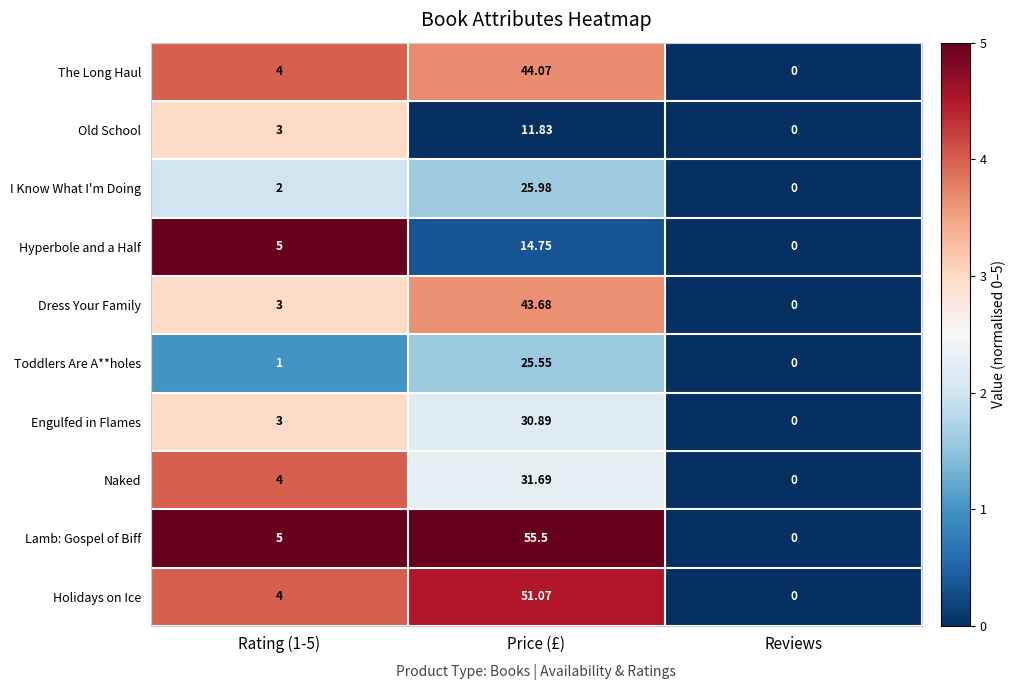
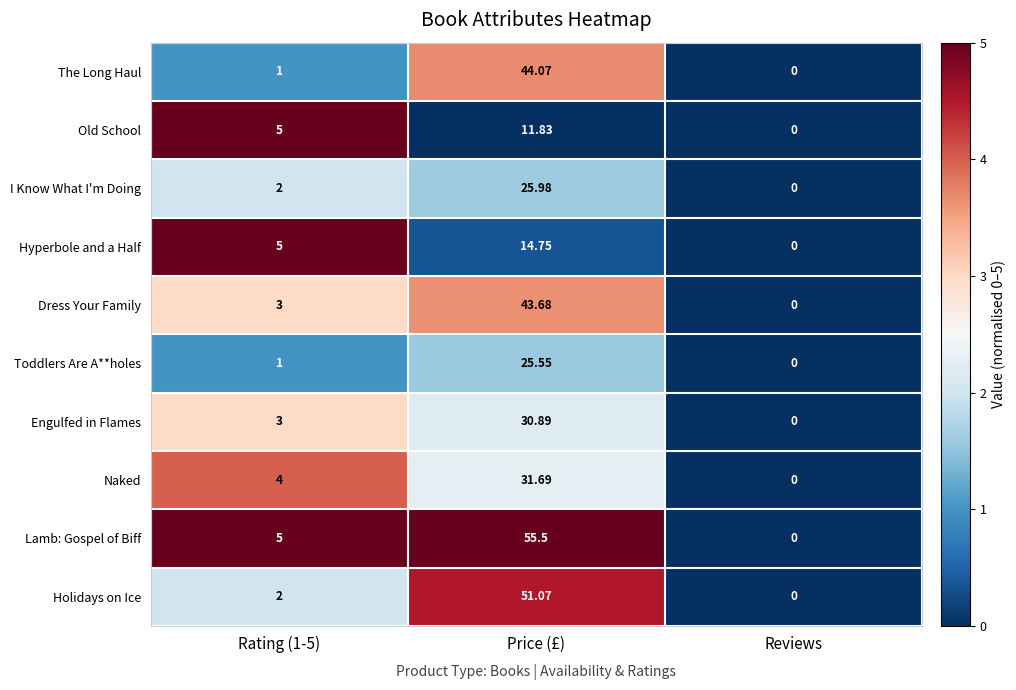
The Long Haul, Rating (1-5): 4 -> 1
Old School, Rating (1-5): 3 -> 5
Holidays on Ice, Rating (1-5): 4 -> 2
